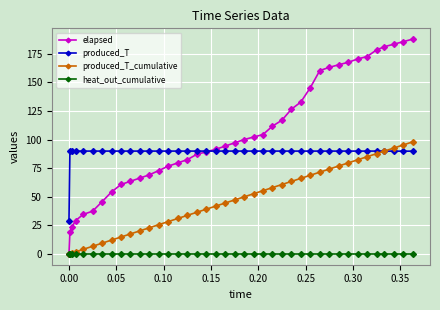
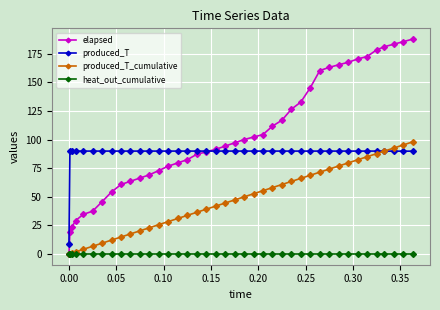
produced_T, 0.00: 29 -> 9
